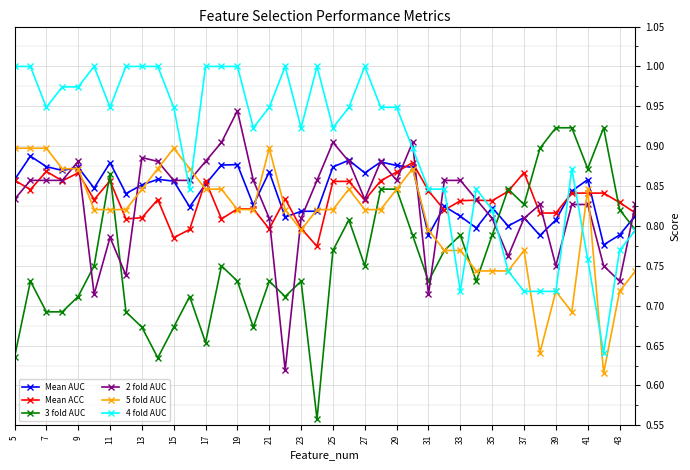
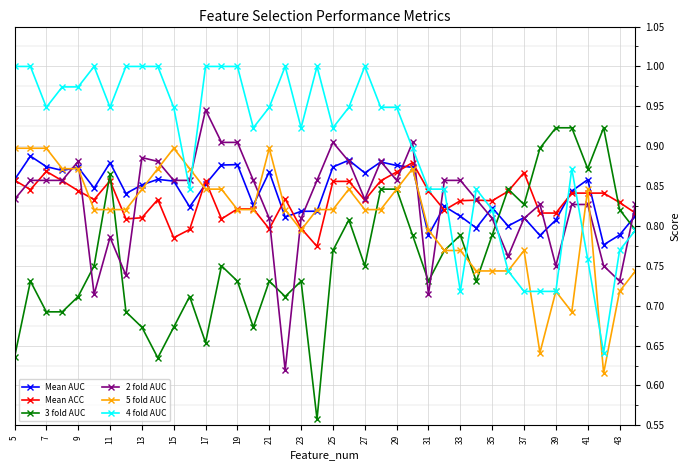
Mean ACC, 9: 0.87 -> 0.84
2 fold AUC, 17: 0.88 -> 0.95
2 fold AUC, 19: 0.94 -> 0.90
